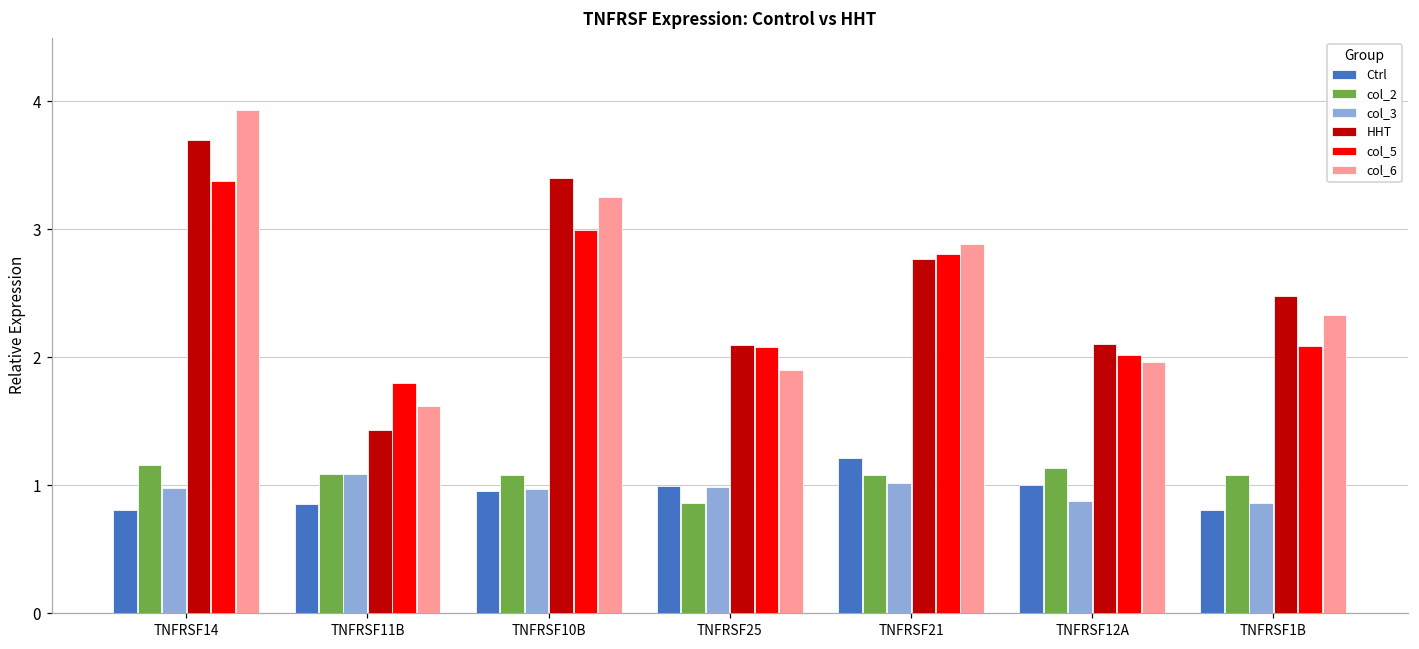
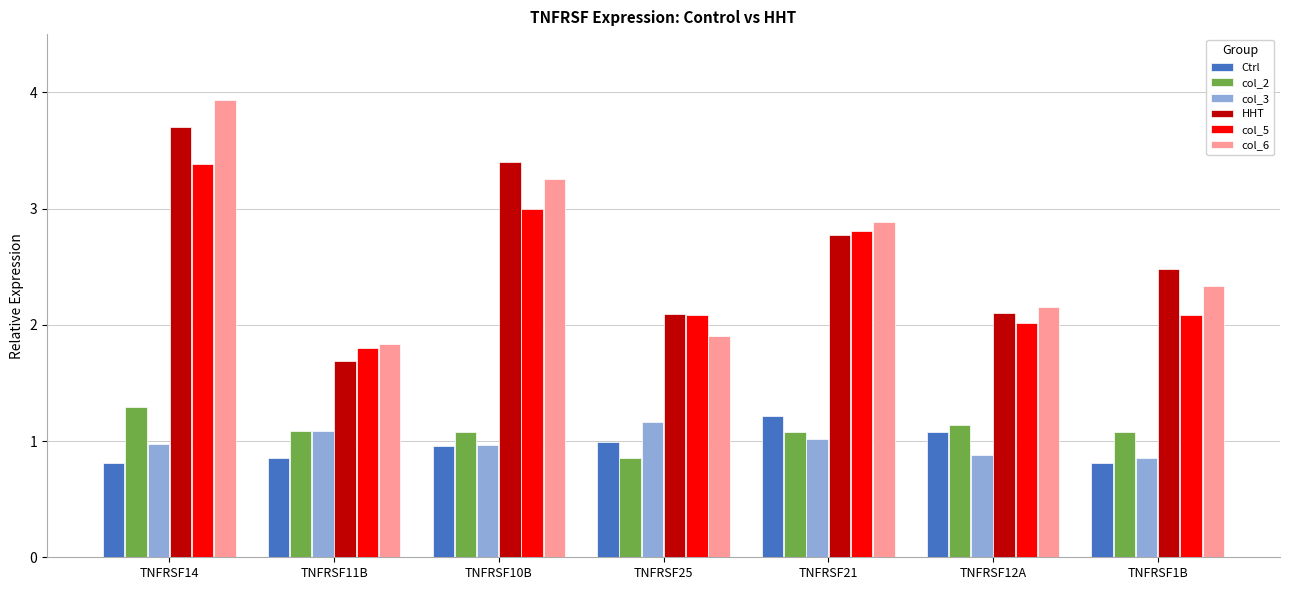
col_2, TNFRSF14: 1.15 -> 1.30
HHT, TNFRSF11B: 1.43 -> 1.69
col_6, TNFRSF11B: 1.62 -> 1.84
col_3, TNFRSF25: 0.98 -> 1.16
Ctrl, TNFRSF12A: 1.00 -> 1.08
col_6, TNFRSF12A: 1.96 -> 2.15
